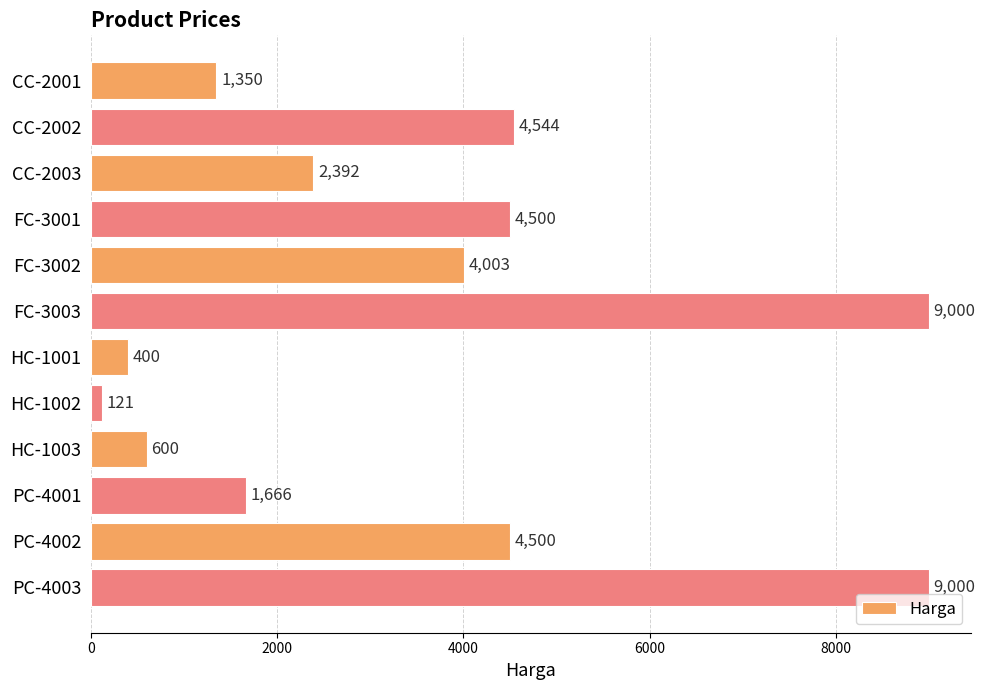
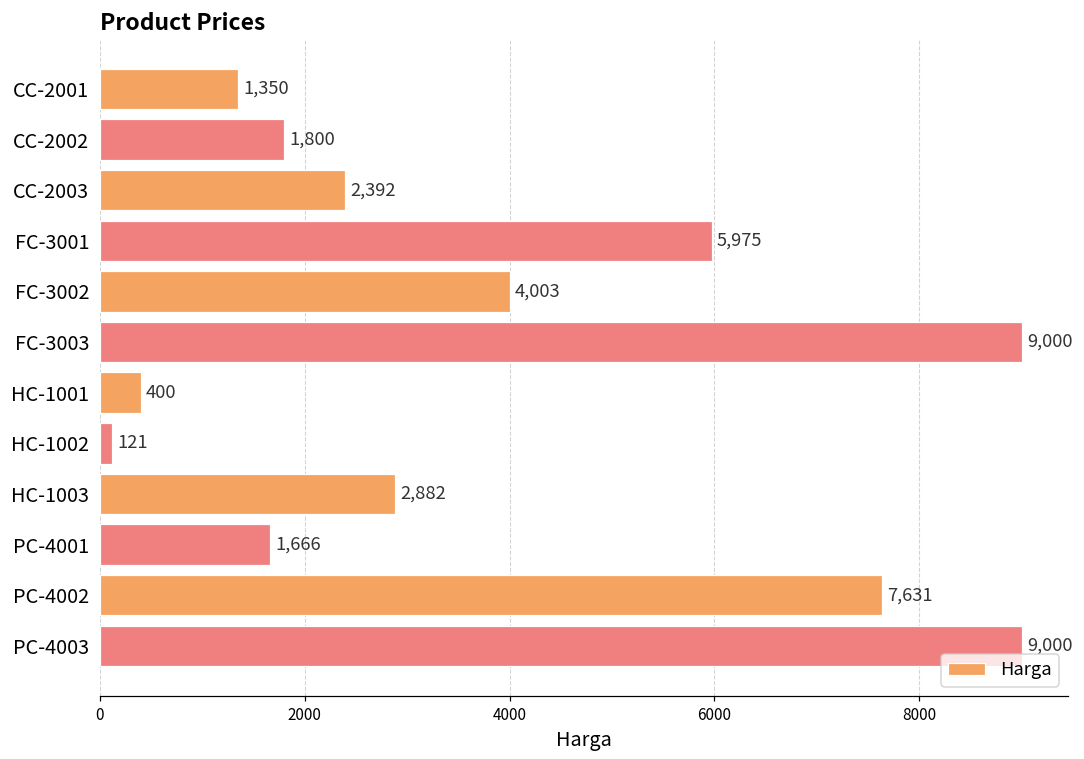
CC-2002: 4,544 -> 1,800
FC-3001: 4,500 -> 5,975
HC-1003: 600 -> 2,882
PC-4002: 4,500 -> 7,631
